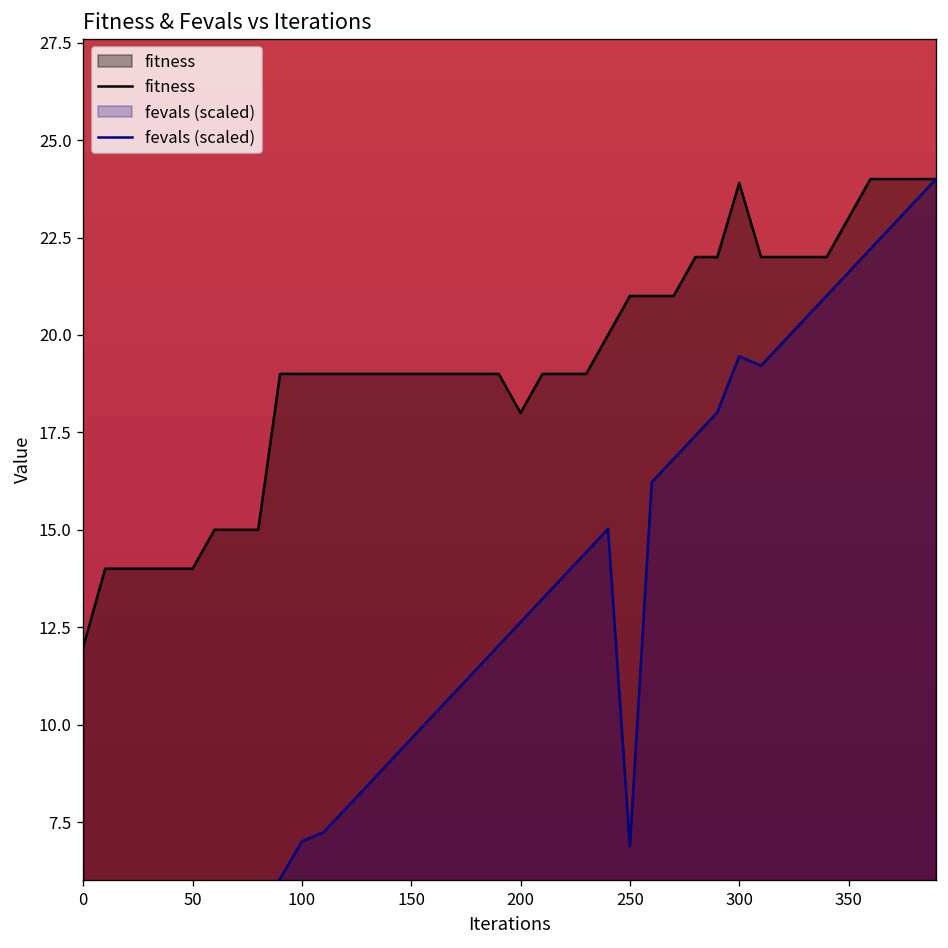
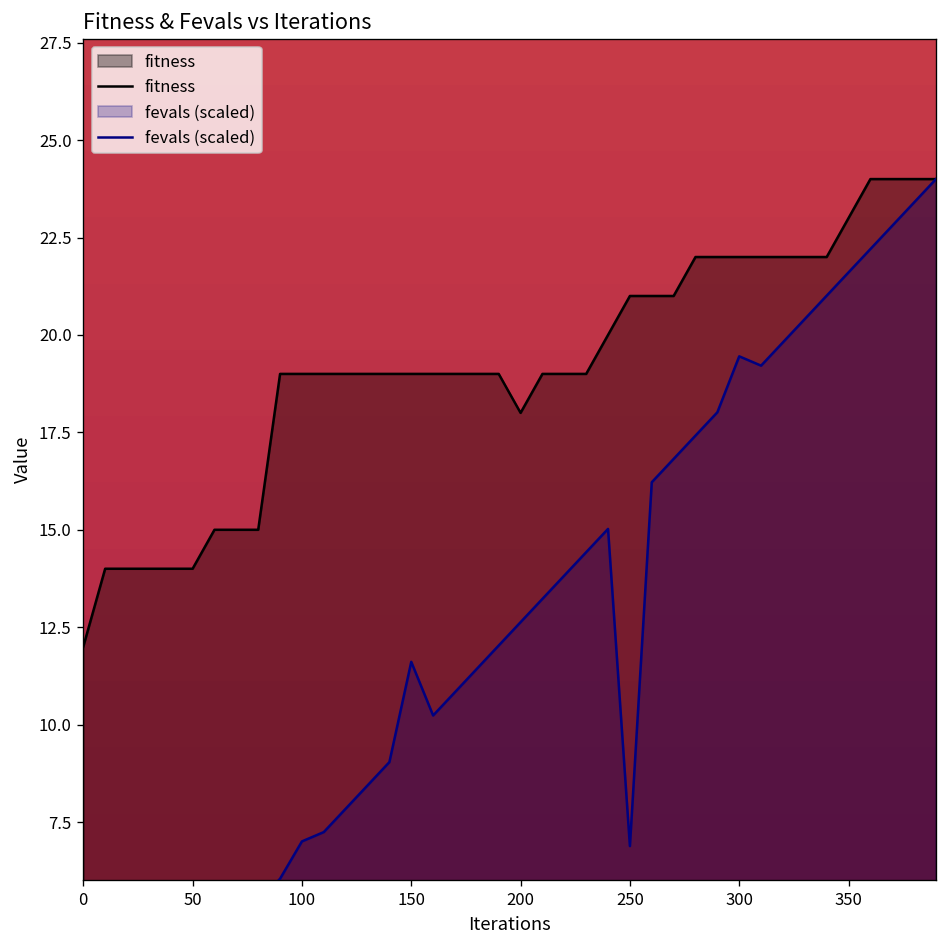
fevals (scaled), 150: 9.6 -> 11.6
fitness, 300: 23.9 -> 22.0
